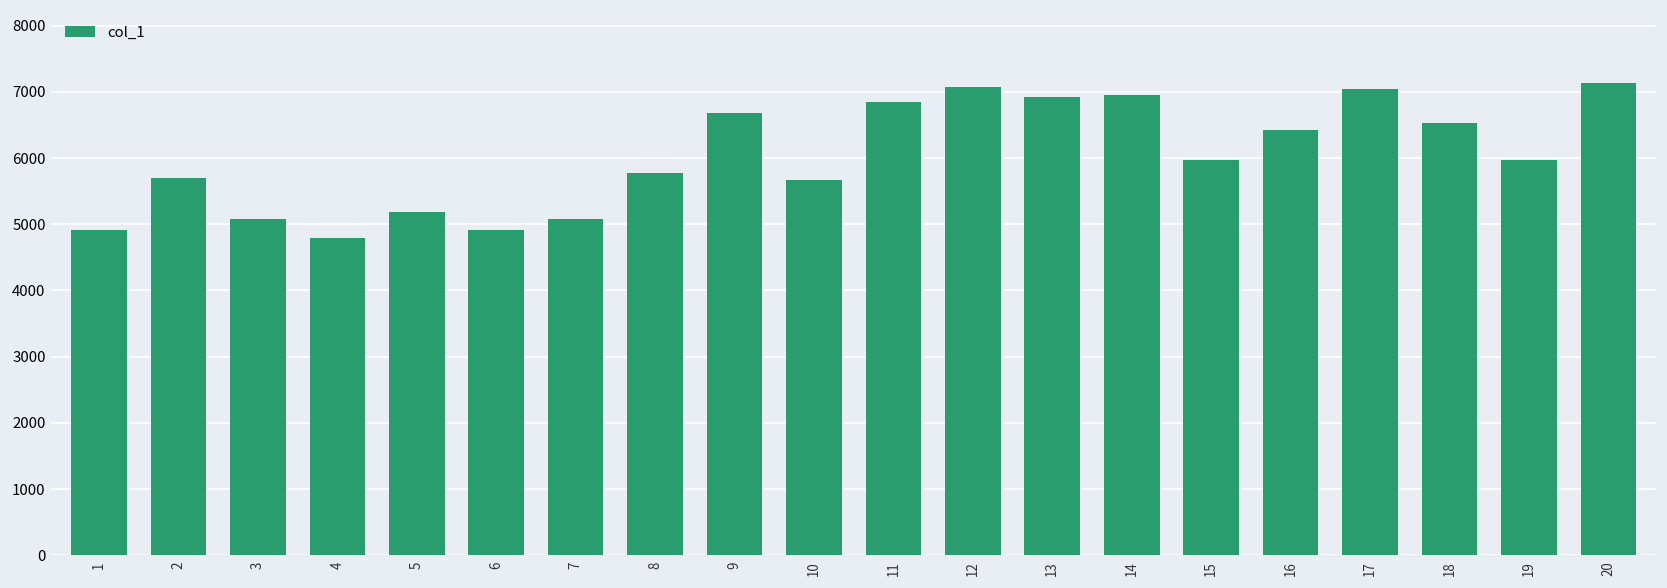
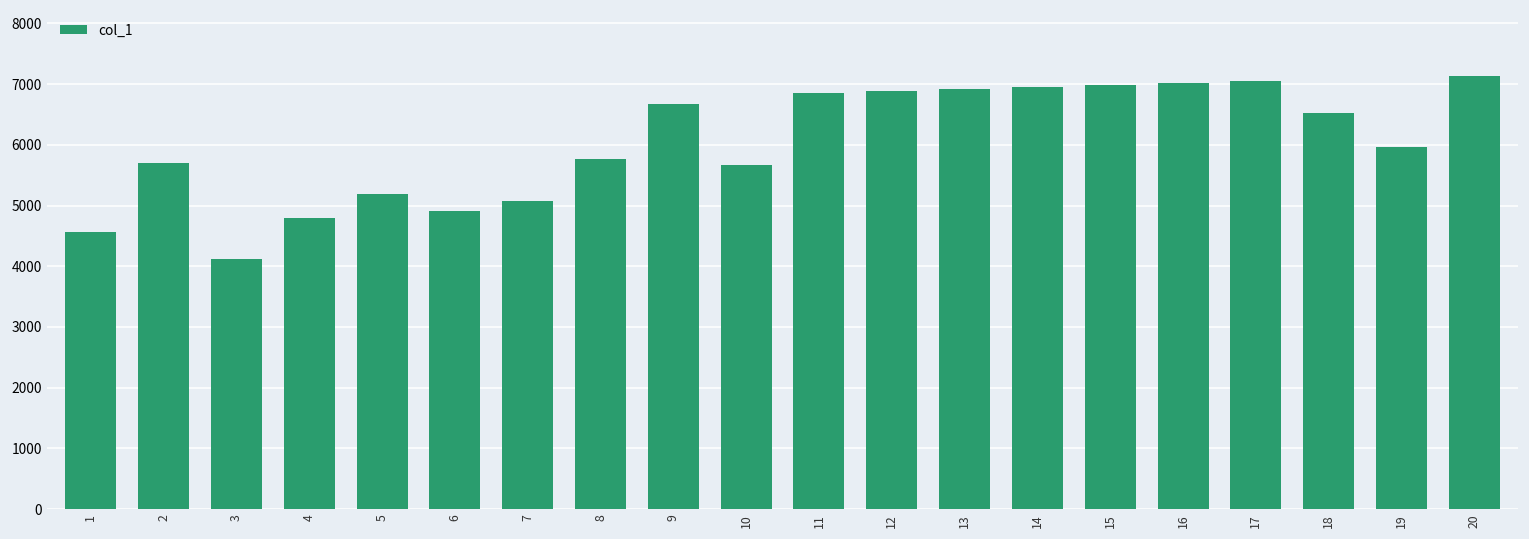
1: 4900 -> 4600
3: 5100 -> 4100
12: 7100 -> 6900
15: 6000 -> 7000
16: 6400 -> 7000
